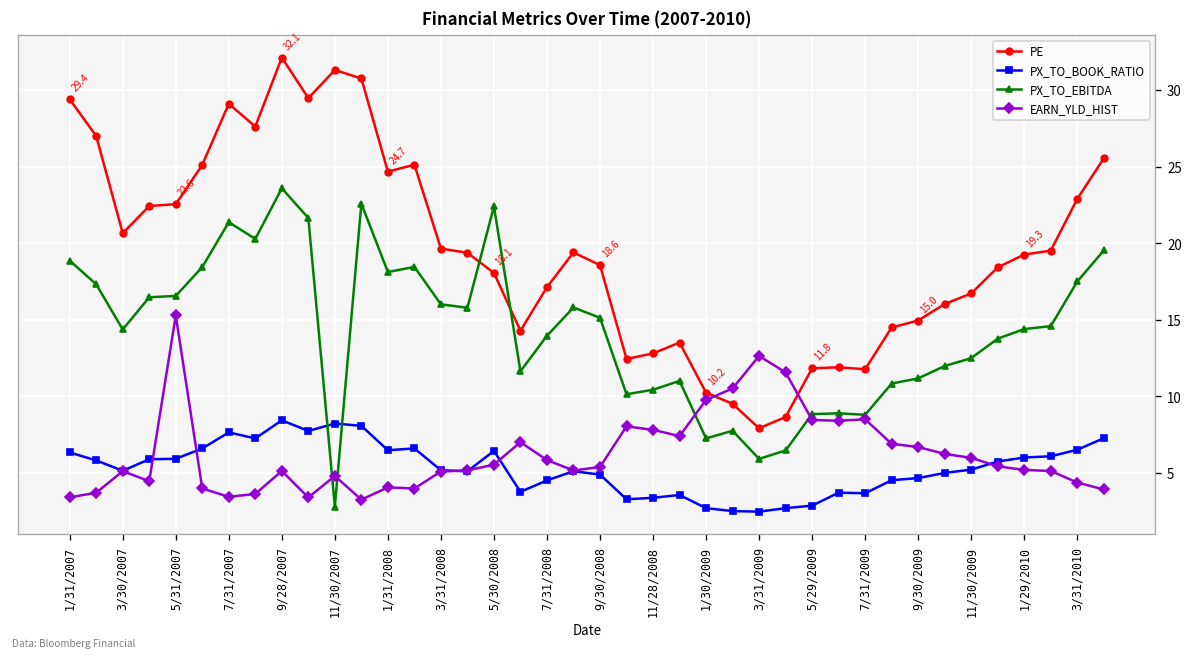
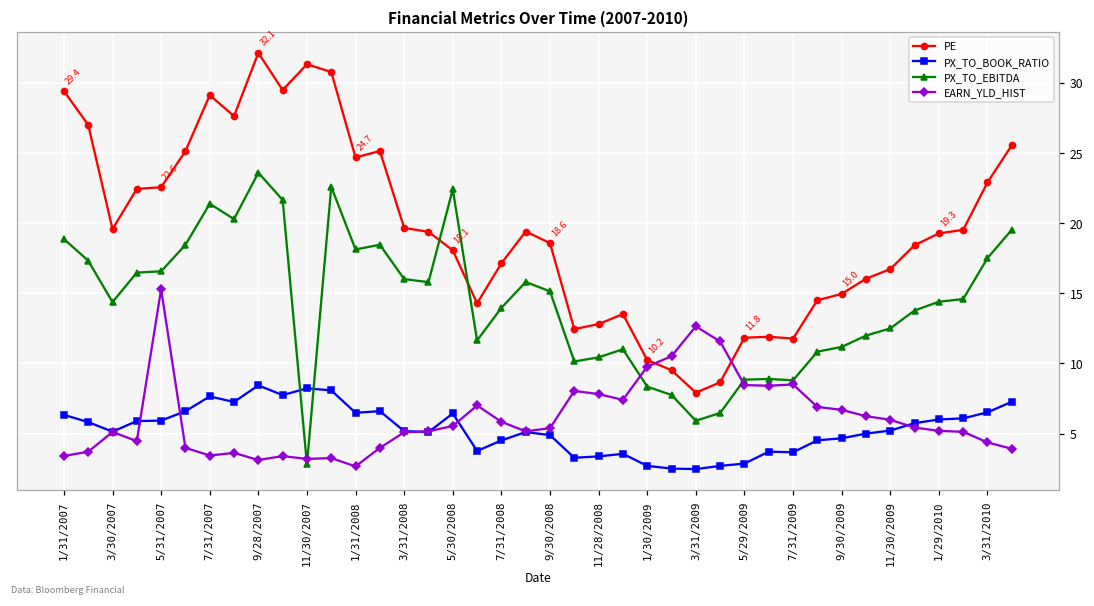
PE, 3/30/2007: 20.7 -> 19.6
EARN_YLD_HIST, 9/28/2007: 5.1 -> 3.1
EARN_YLD_HIST, 11/30/2007: 4.8 -> 3.2
EARN_YLD_HIST, 1/31/2008: 4.1 -> 2.7
PX_TO_EBITDA, 1/30/2009: 7.3 -> 8.3
